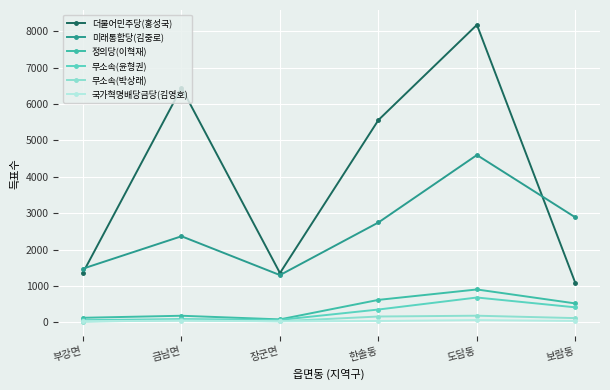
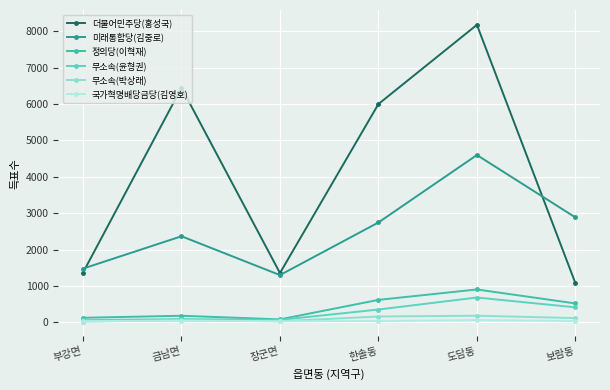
더불어민주당(홍성국), 한솔동: 5600 -> 6000
